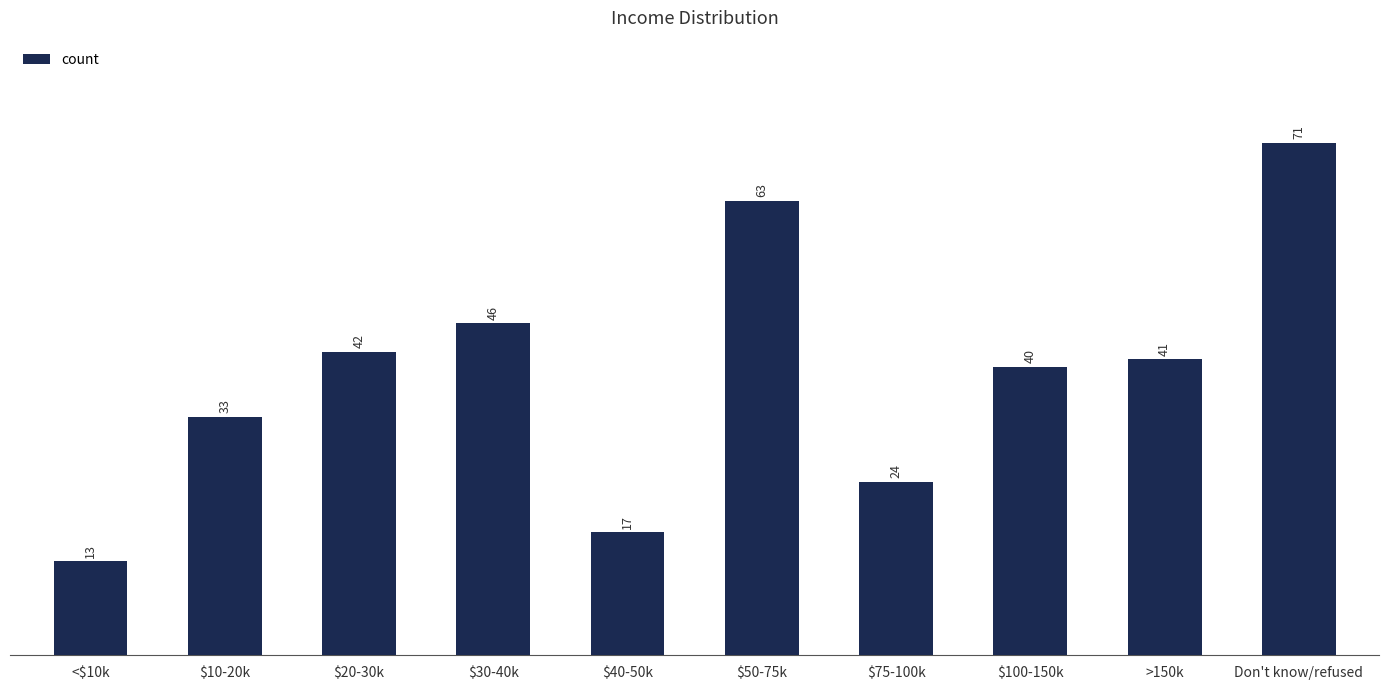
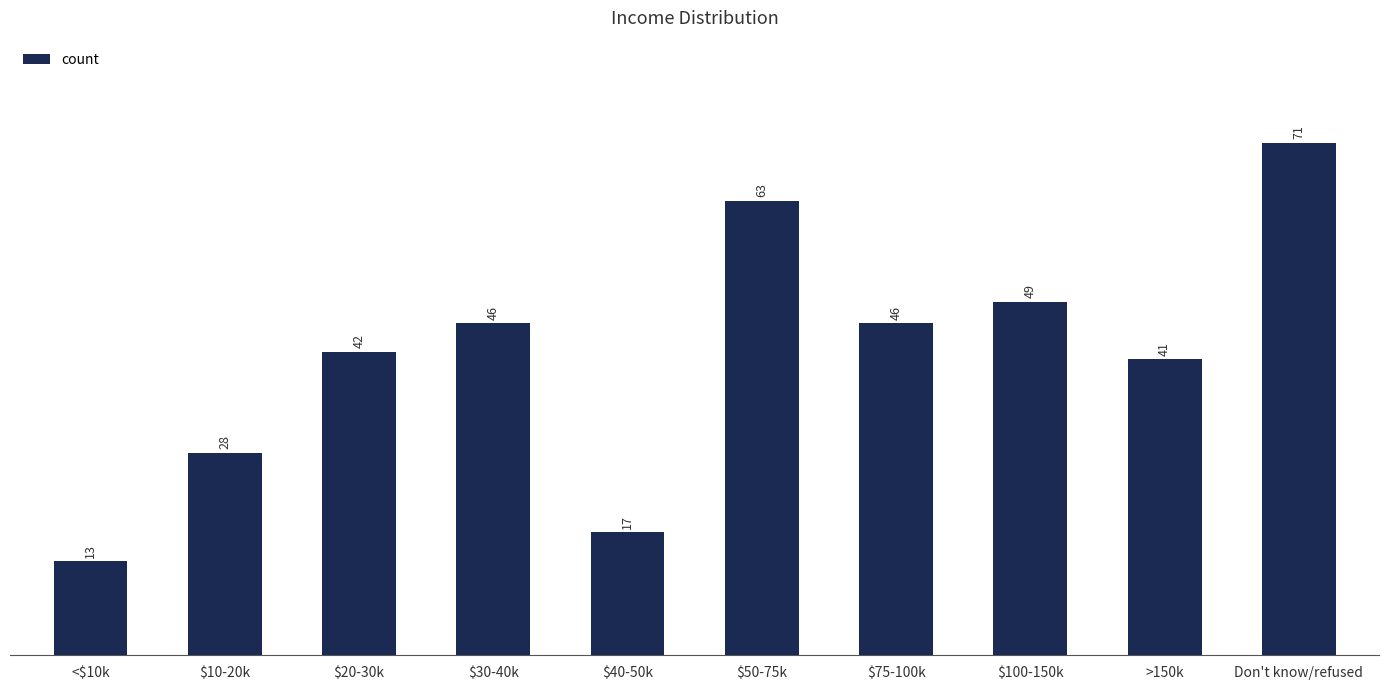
$10-20k: 33 -> 28
$75-100k: 24 -> 46
$100-150k: 40 -> 49
